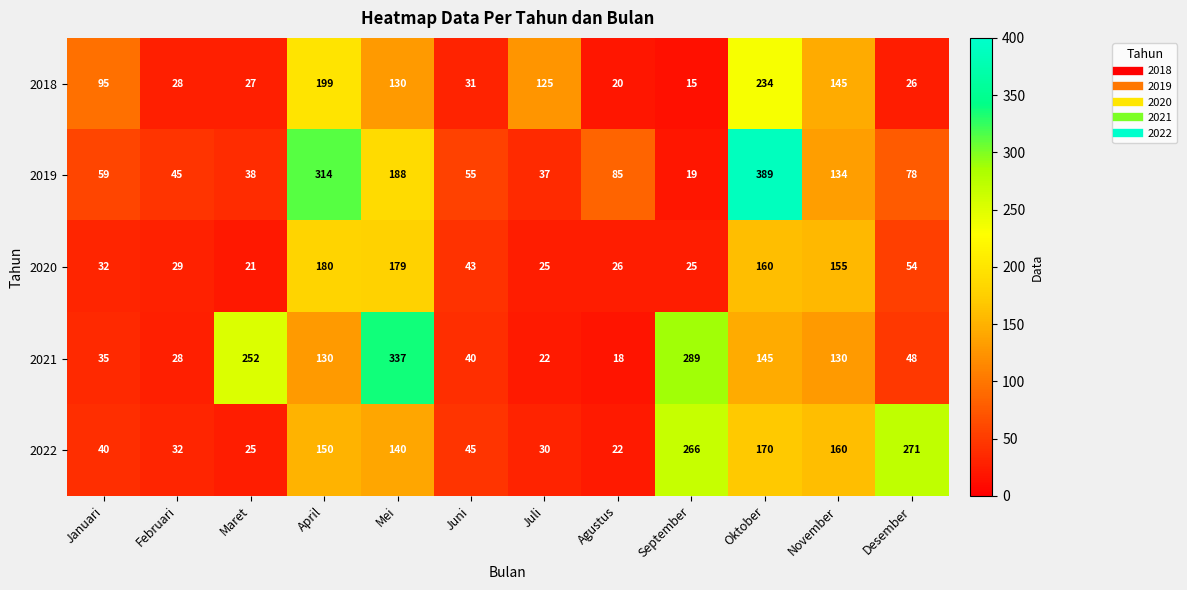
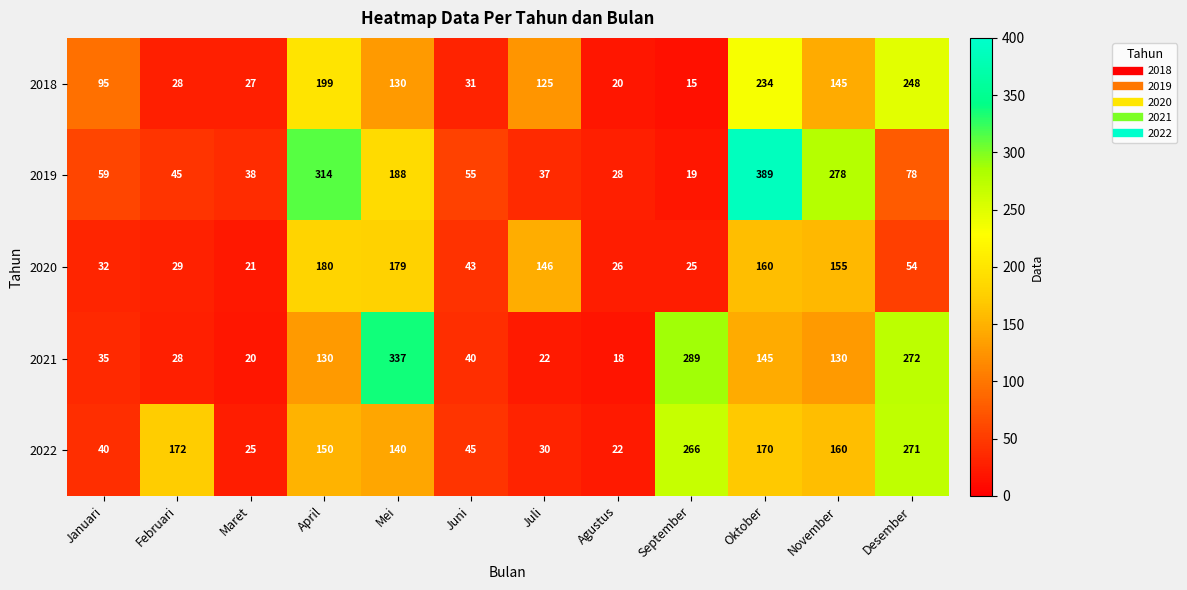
2018, Desember: 26 -> 248
2019, Agustus: 85 -> 28
2019, November: 134 -> 278
2020, Juli: 25 -> 146
2021, Maret: 252 -> 20
2021, Desember: 48 -> 272
2022, Februari: 32 -> 172
